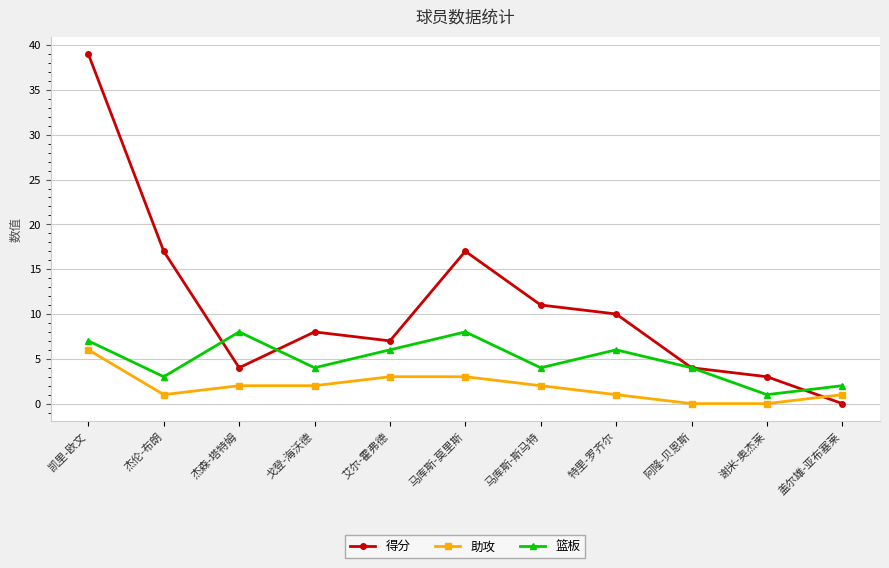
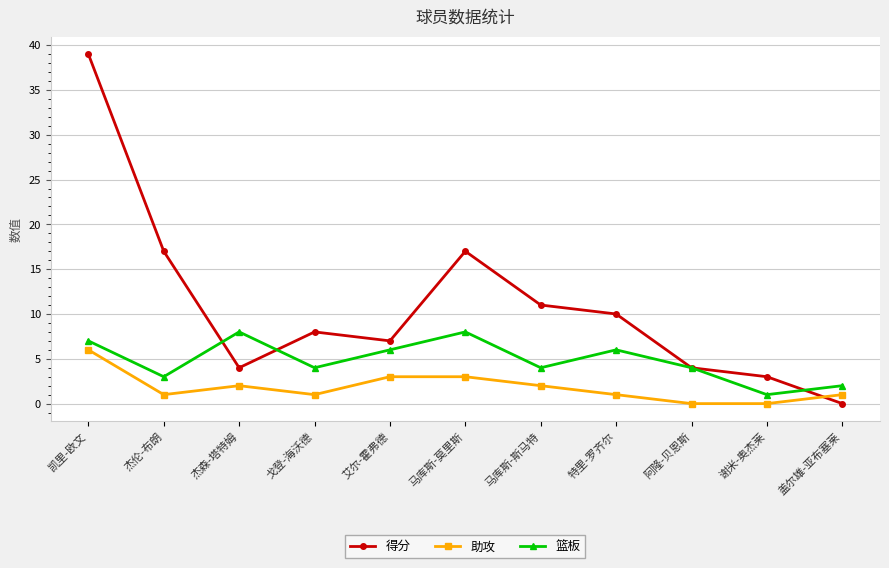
助攻, 戈登-海沃德: 2 -> 1
